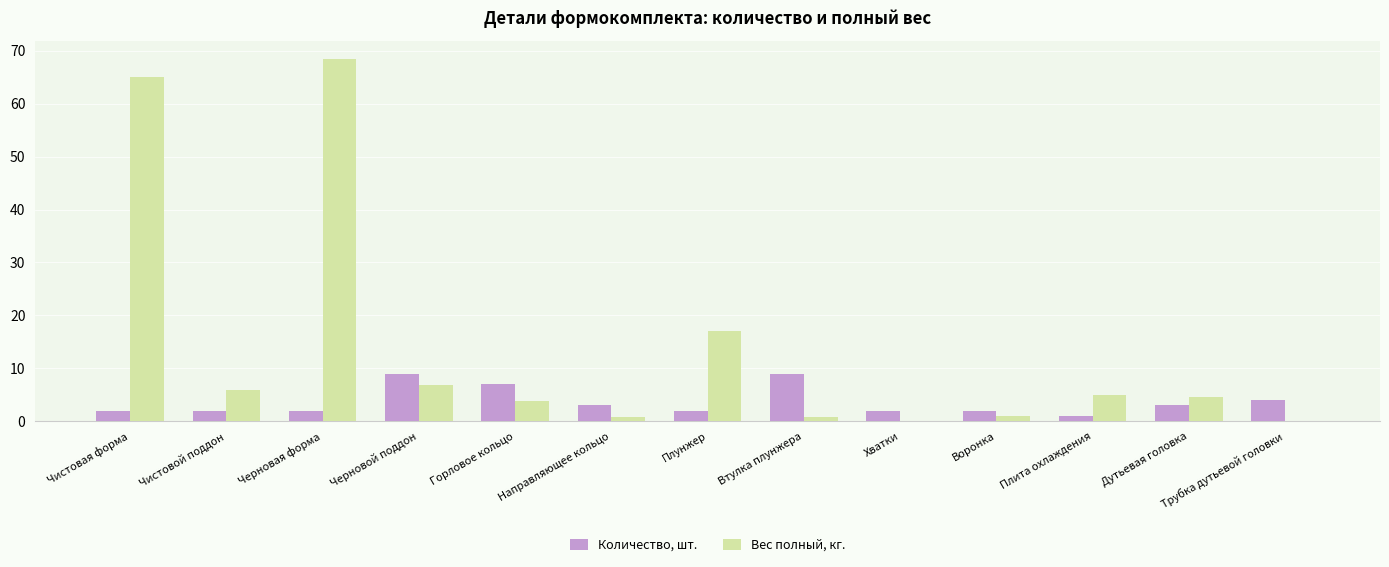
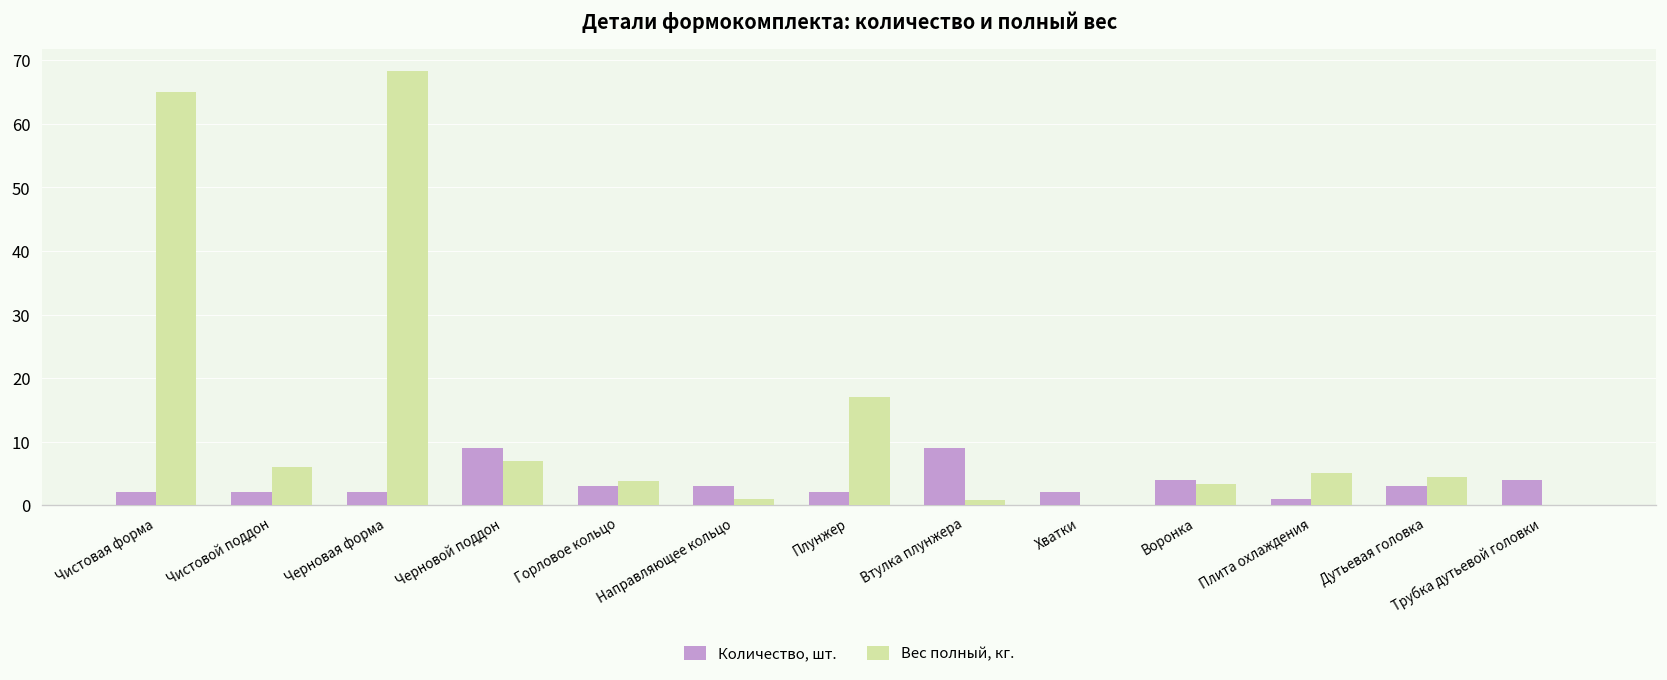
Количество, шт., Горловое кольцо: 7 -> 3
Количество, шт., Воронка: 2 -> 4
Вес полный, кг., Воронка: 1 -> 3
